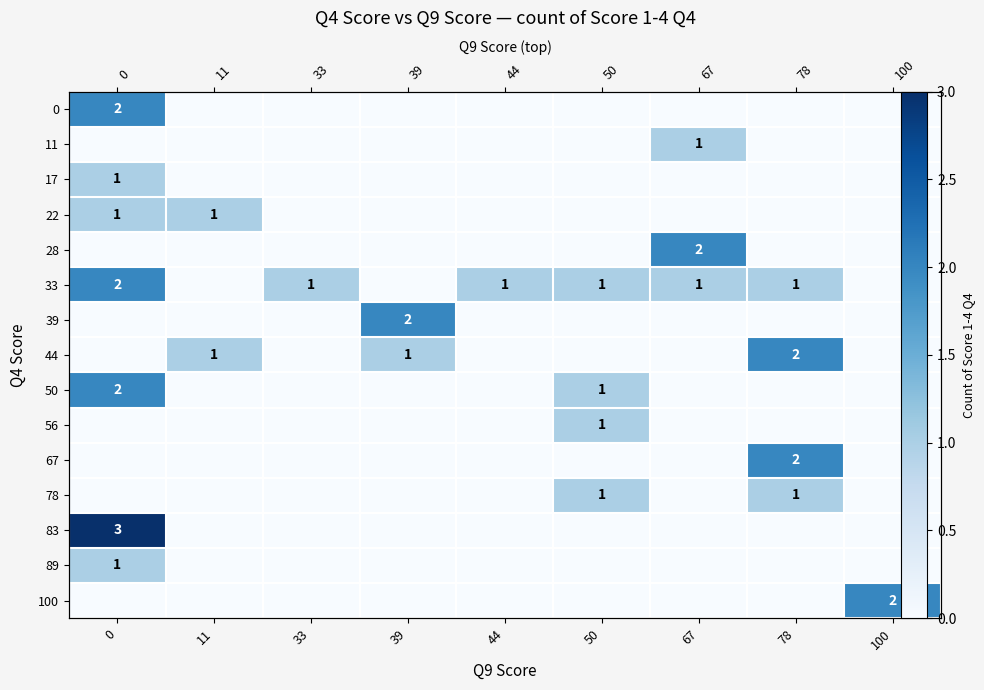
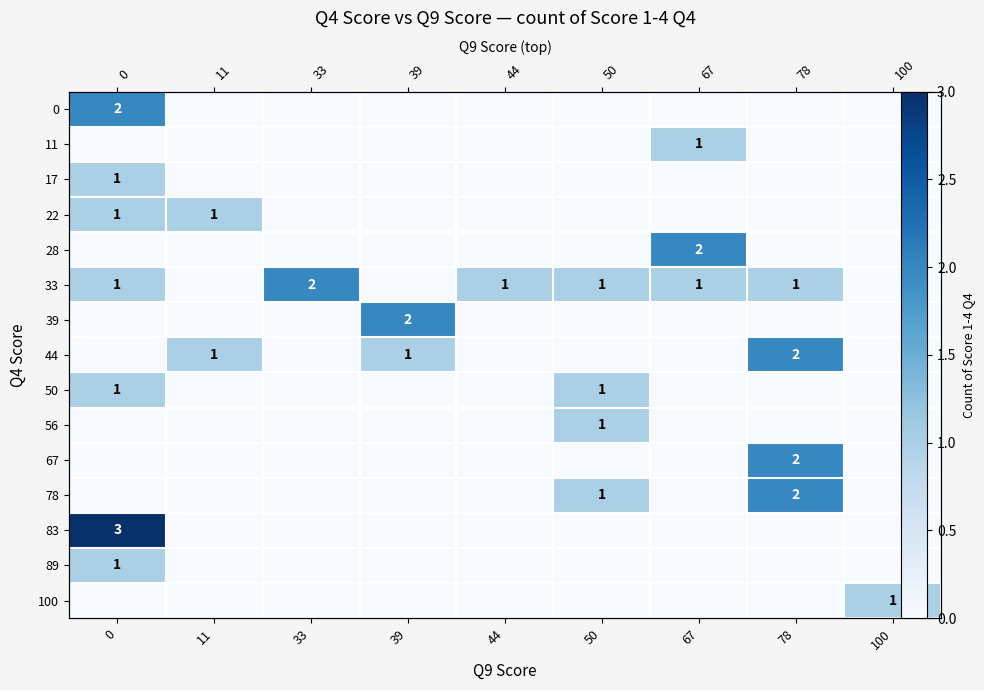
33, 0: 2 -> 1
33, 33: 1 -> 2
50, 0: 2 -> 1
78, 78: 1 -> 2
100, 100: 2 -> 1
